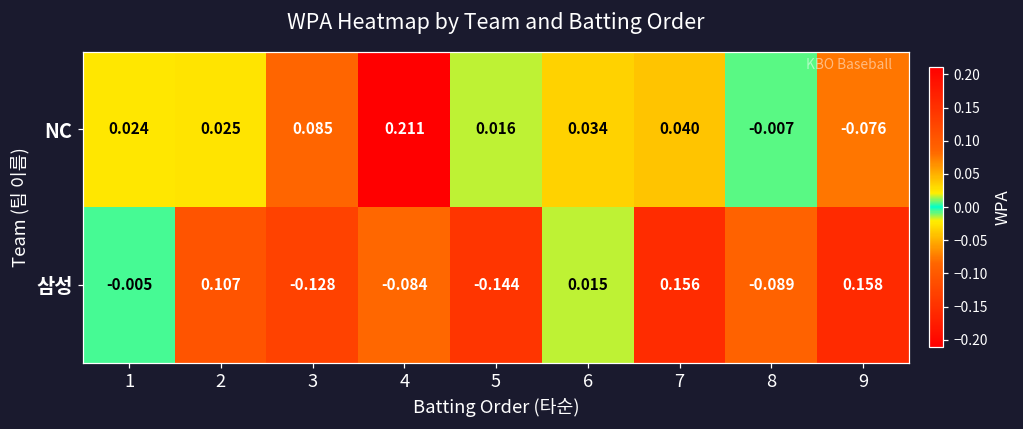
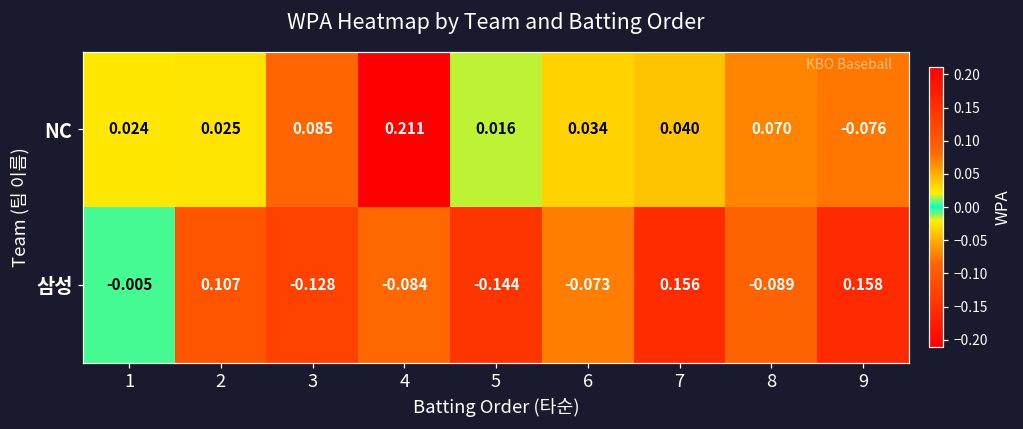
NC, 8: -0.007 -> 0.070
삼성, 6: 0.015 -> -0.073
